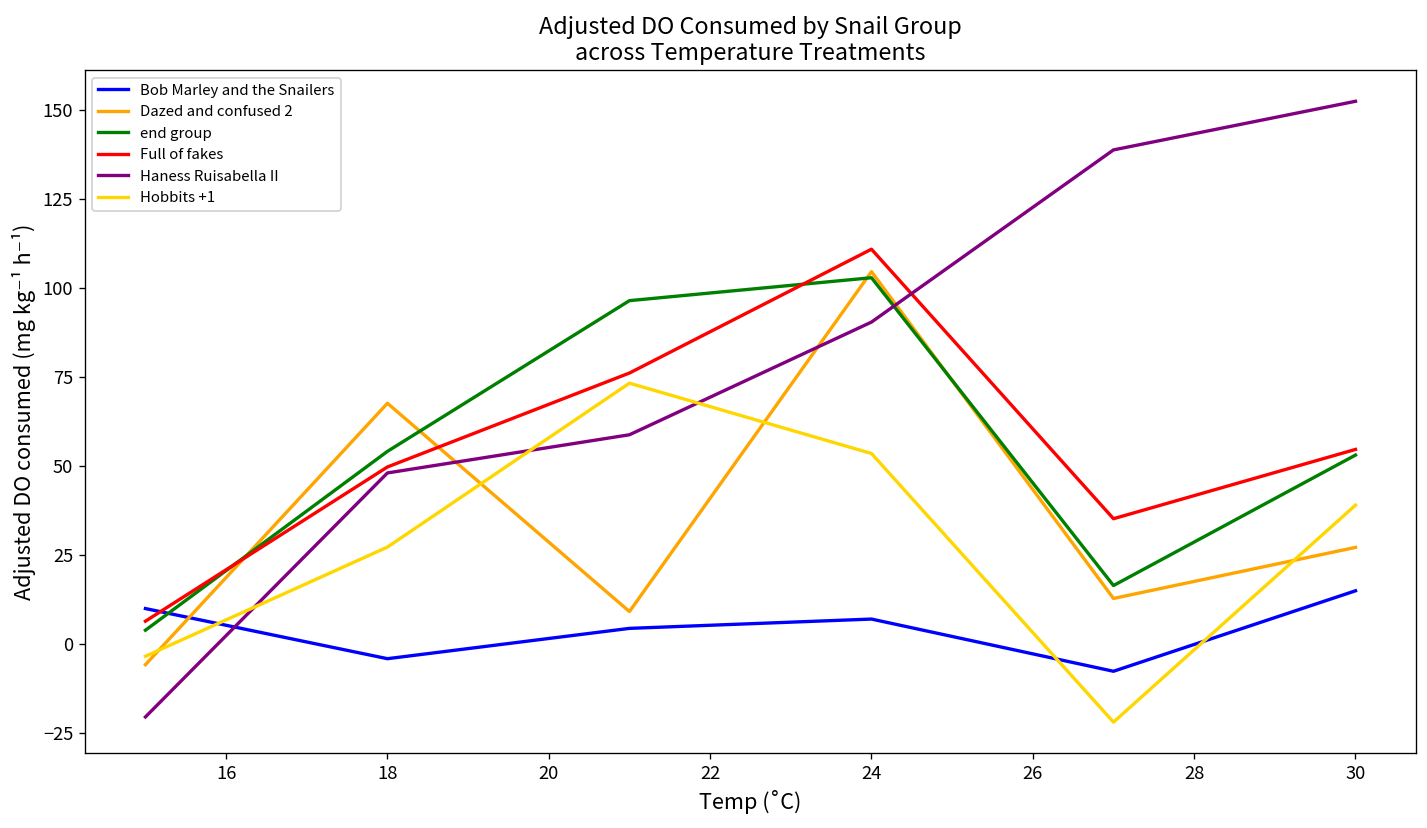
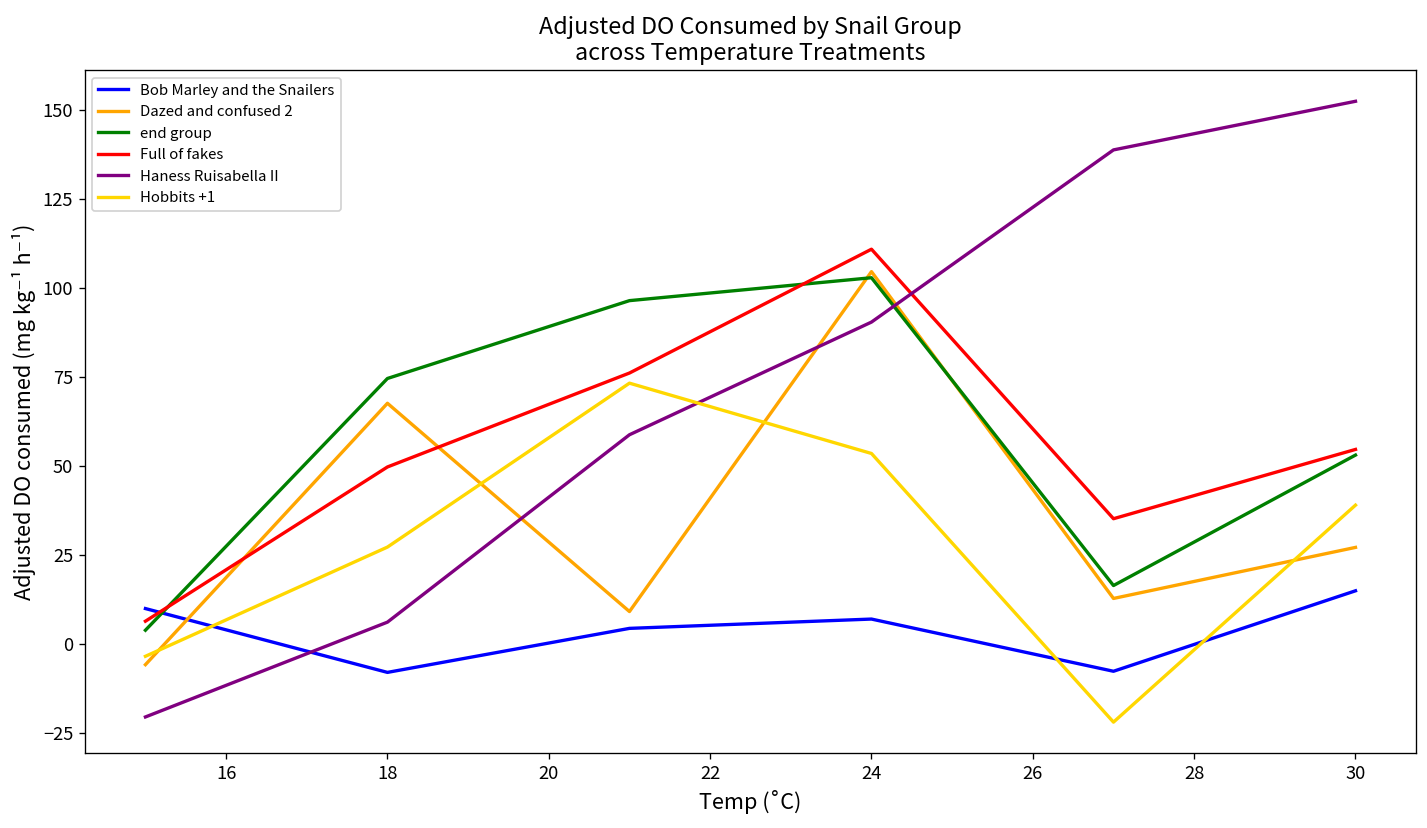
Bob Marley and the Snailers, 18: -4 -> -8
end group, 18: 54 -> 75
Haness Ruisabella II, 18: 48 -> 6
